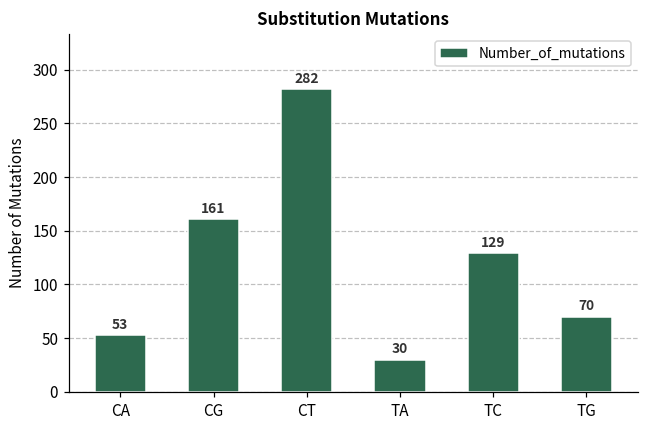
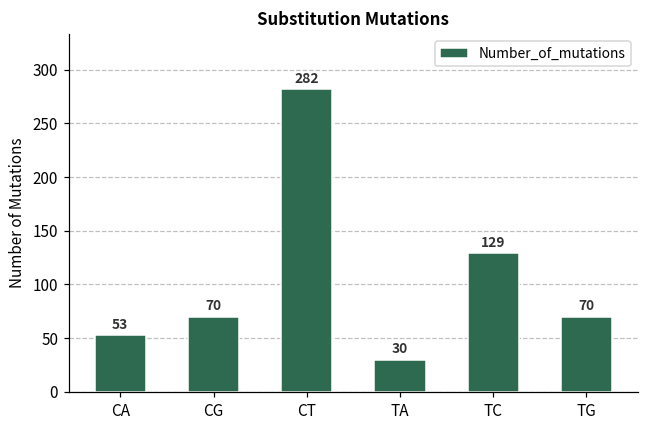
CG: 161 -> 70
